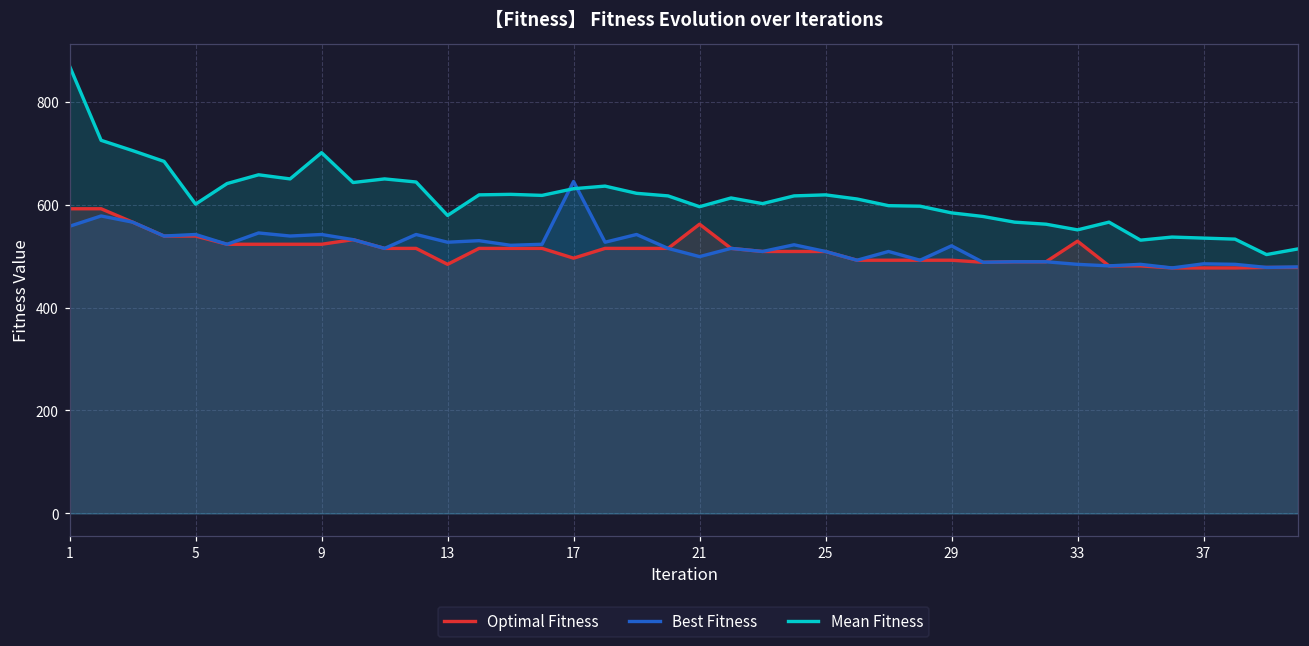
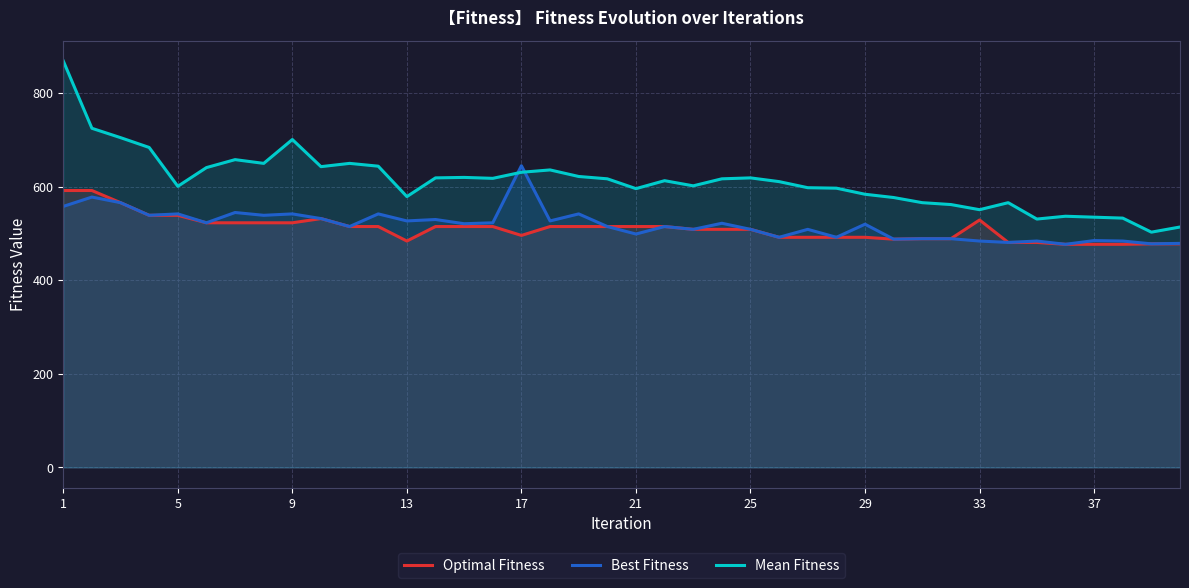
Optimal Fitness, 21: 560 -> 520
